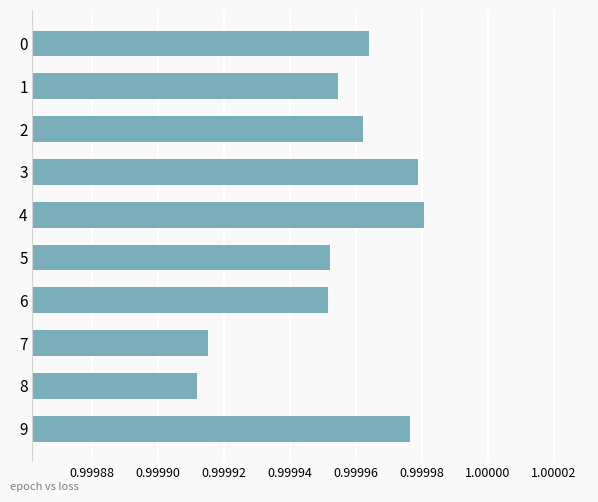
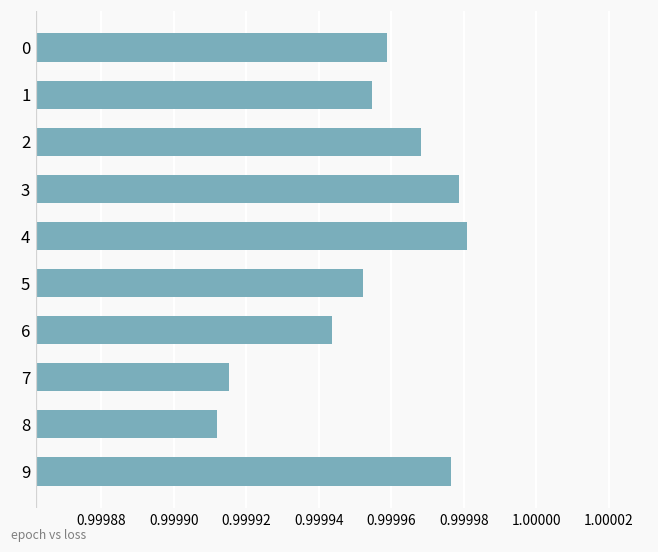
0: 0.999964 -> 0.999959
2: 0.999962 -> 0.999968
6: 0.999952 -> 0.999944
